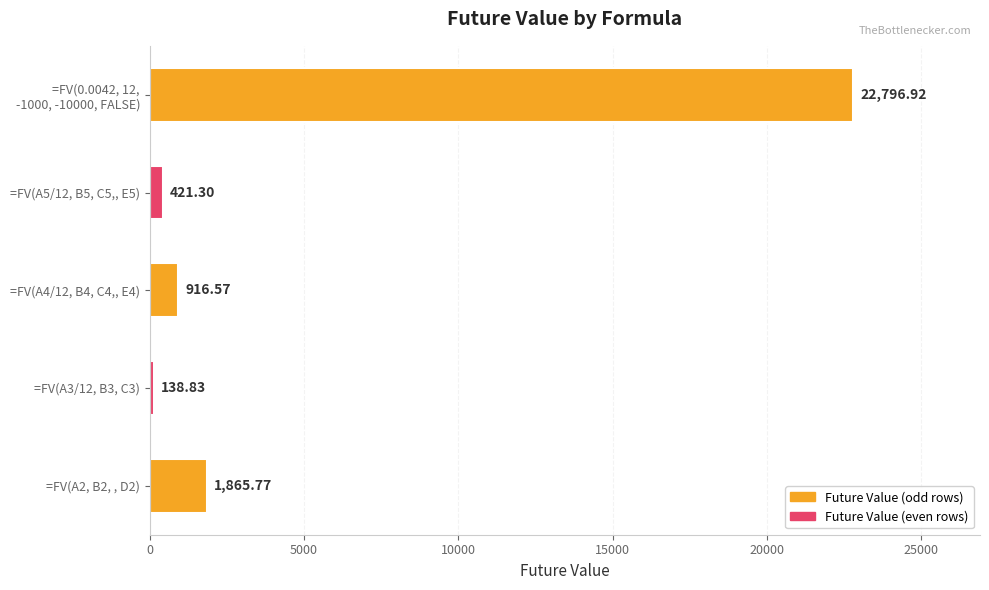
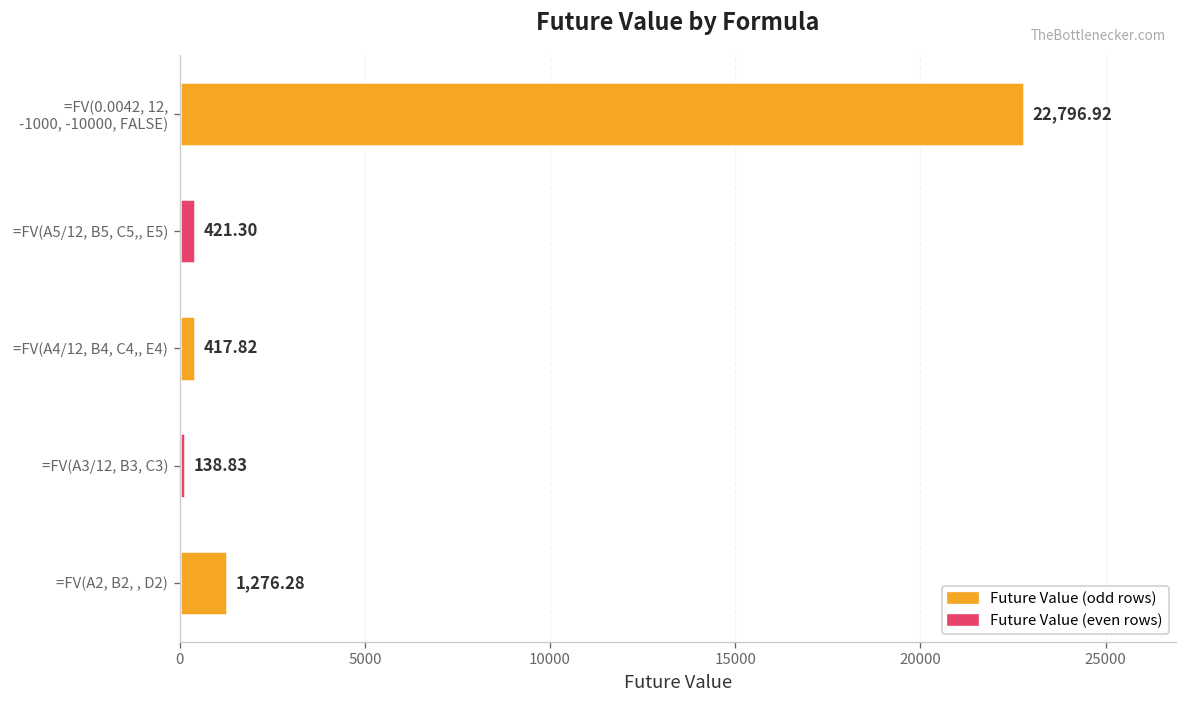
=FV(A4/12, B4, C4,, E4): 916.57 -> 417.82
=FV(A2, B2, , D2): 1,865.77 -> 1,276.28
